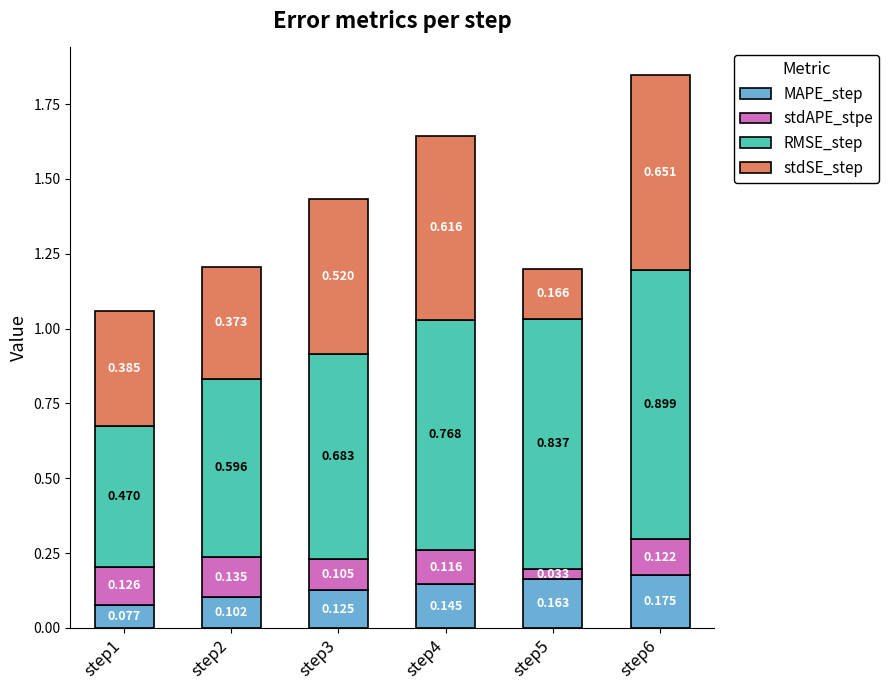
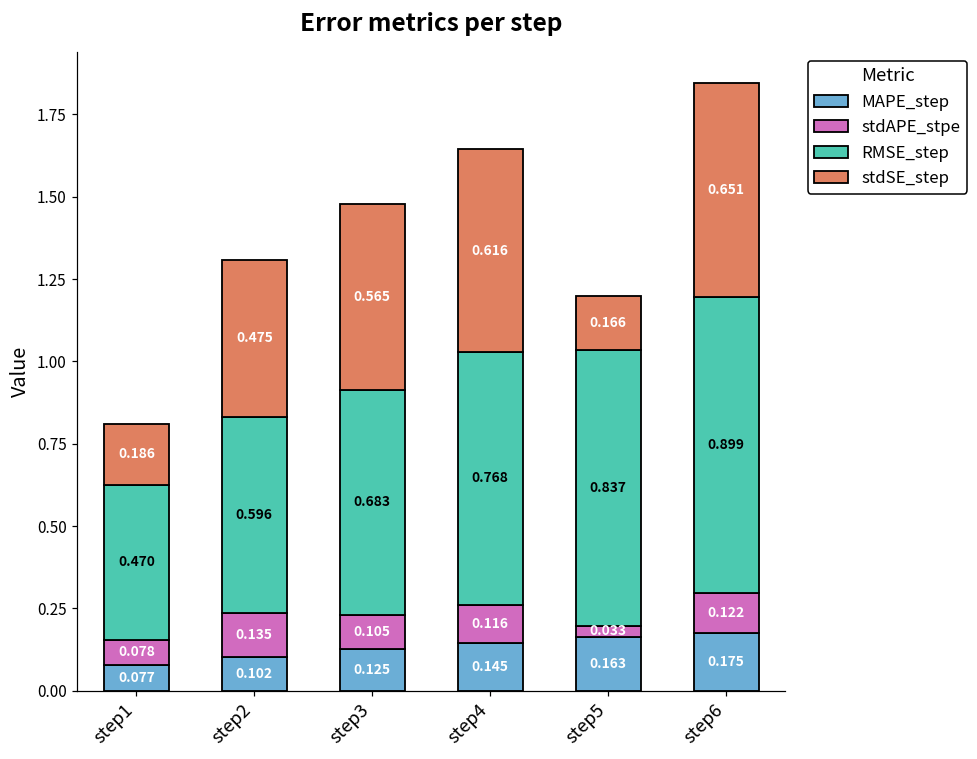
stdAPE_stpe, step1: 0.126 -> 0.078
stdSE_step, step1: 0.385 -> 0.186
stdSE_step, step2: 0.373 -> 0.475
stdSE_step, step3: 0.520 -> 0.565
